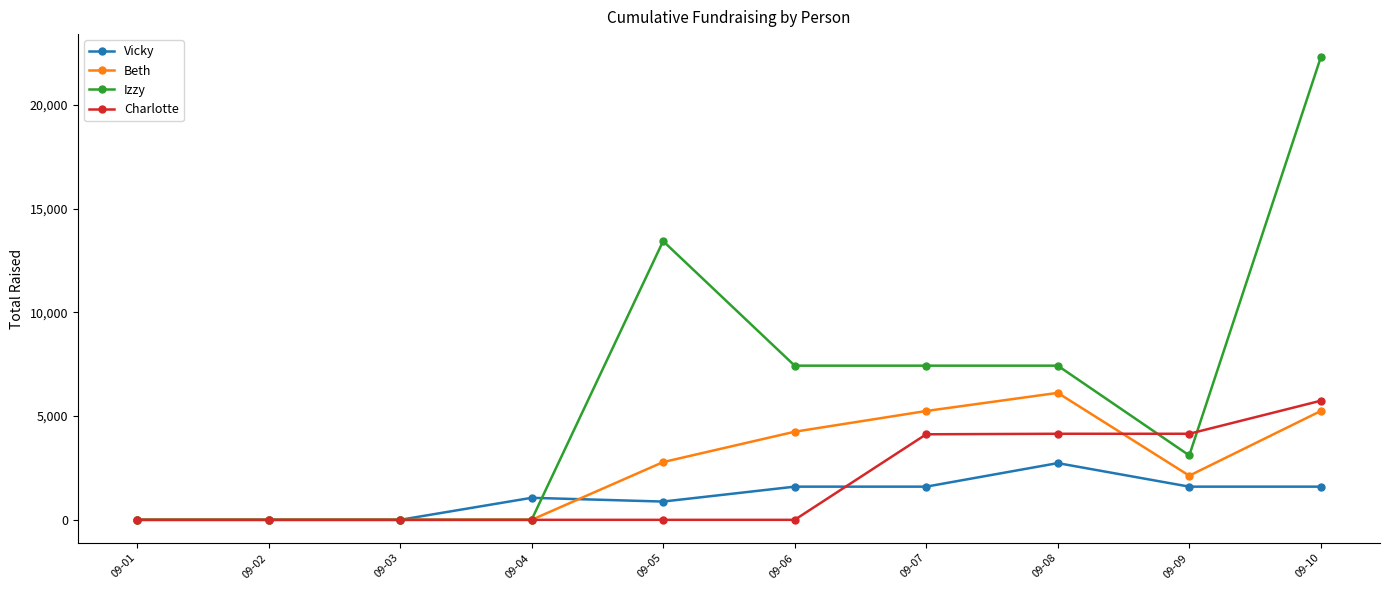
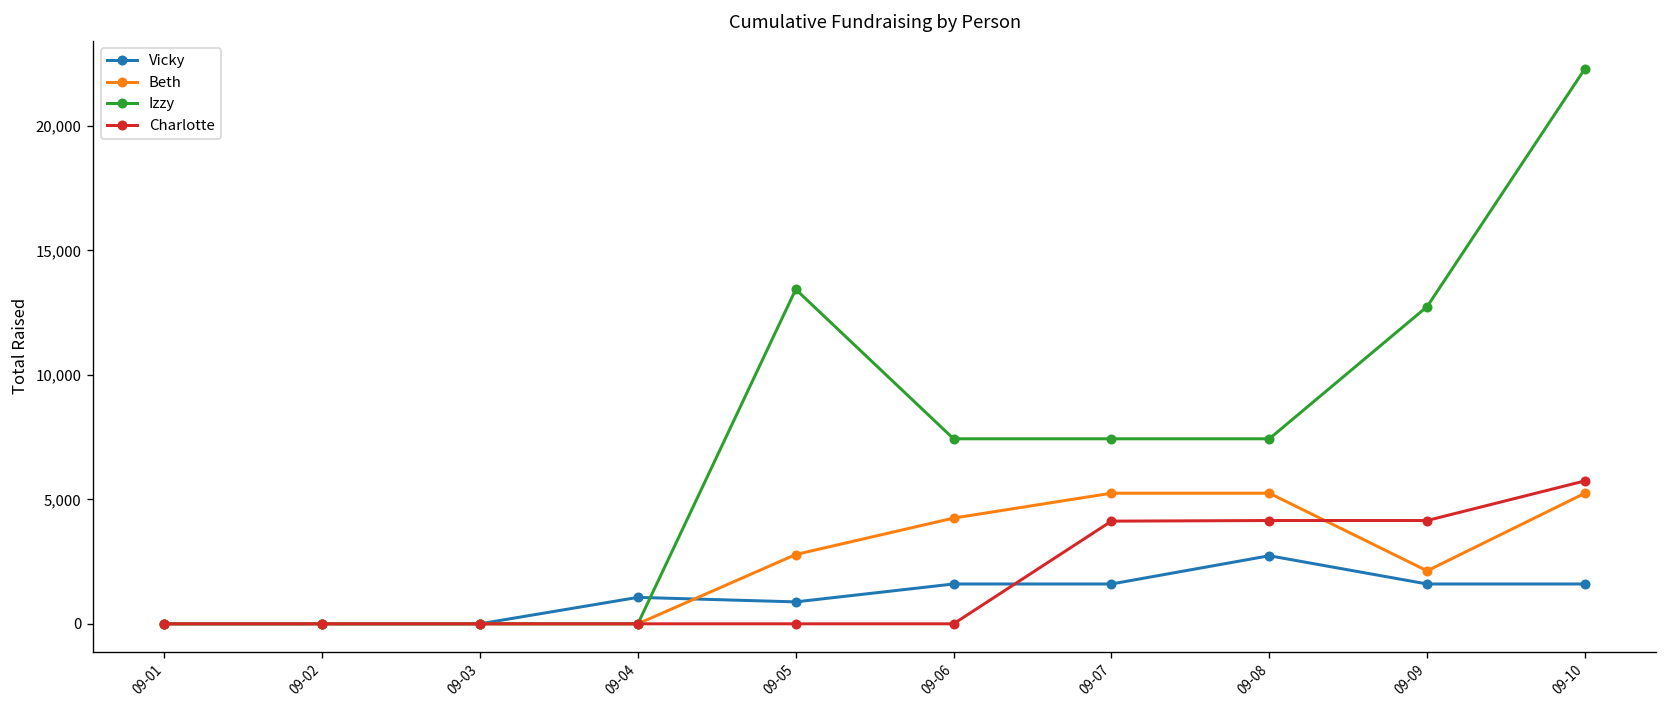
Beth, 09-08: 6,100 -> 5,200
Izzy, 09-09: 3,100 -> 12,700
